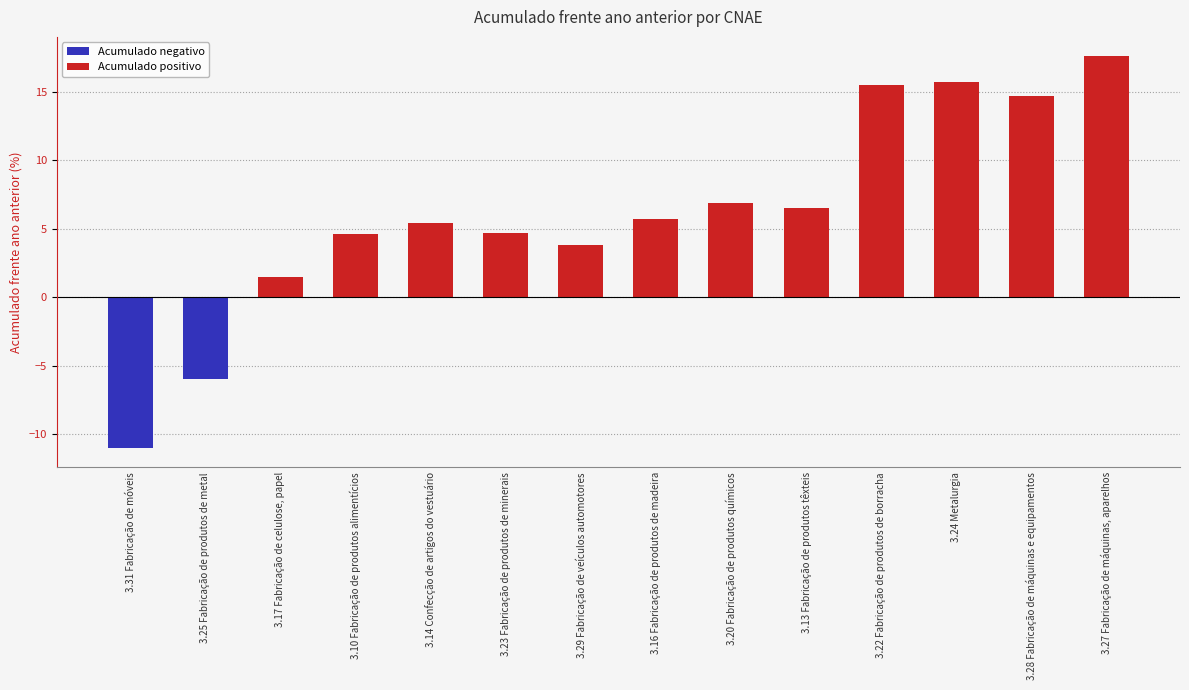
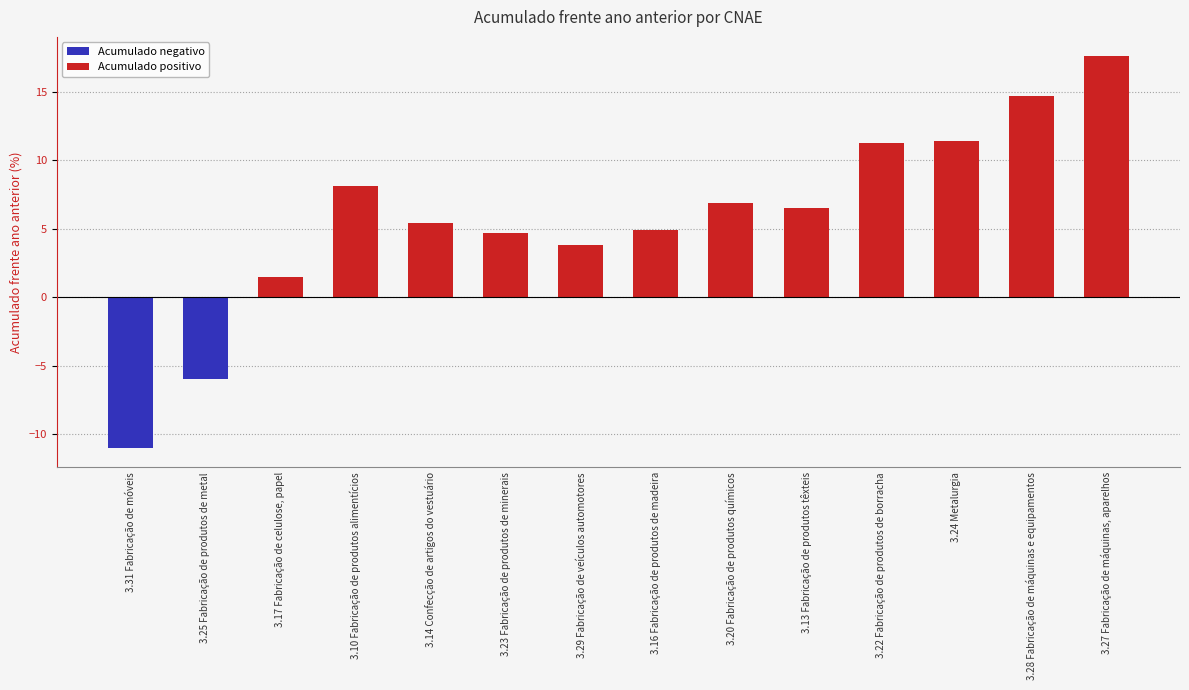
3.10 Fabricação de produtos alimentícios: 4.6 -> 8.1
3.16 Fabricação de produtos de madeira: 5.7 -> 4.9
3.22 Fabricação de produtos de borracha: 15.5 -> 11.3
3.24 Metalurgia: 15.7 -> 11.4
